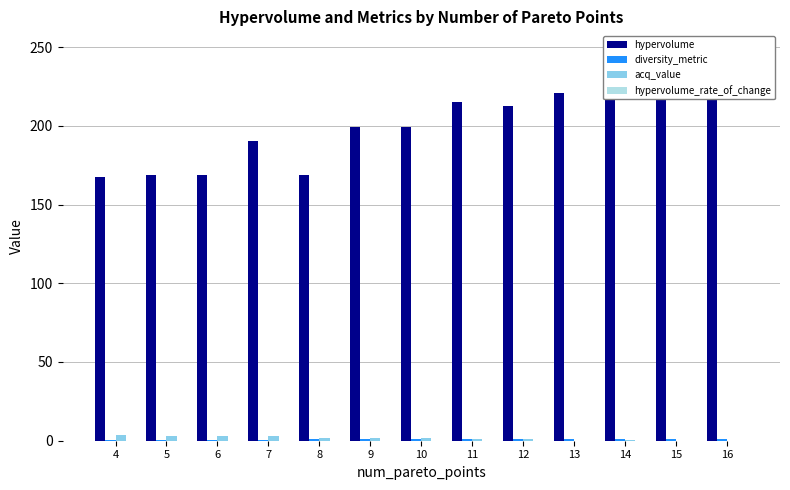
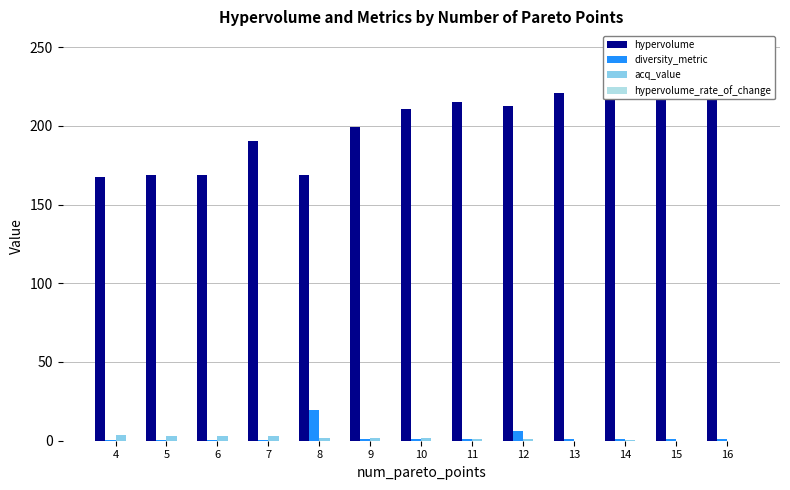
diversity_metric, 8: 1 -> 19
hypervolume, 10: 199 -> 211
diversity_metric, 12: 1 -> 6
